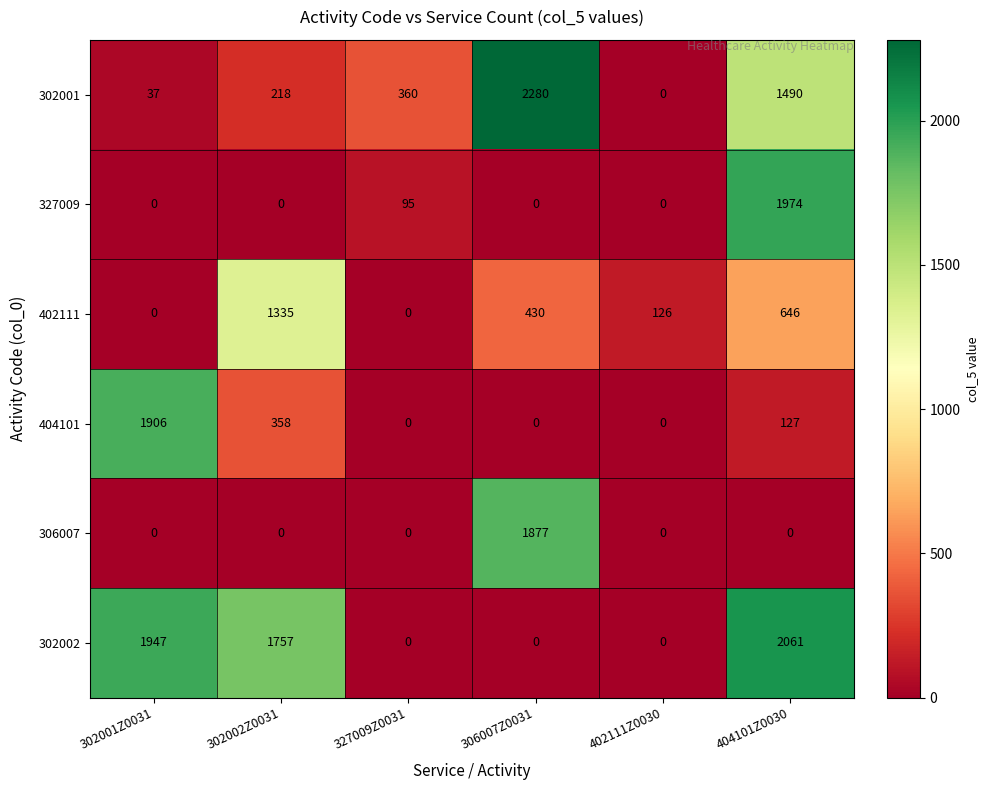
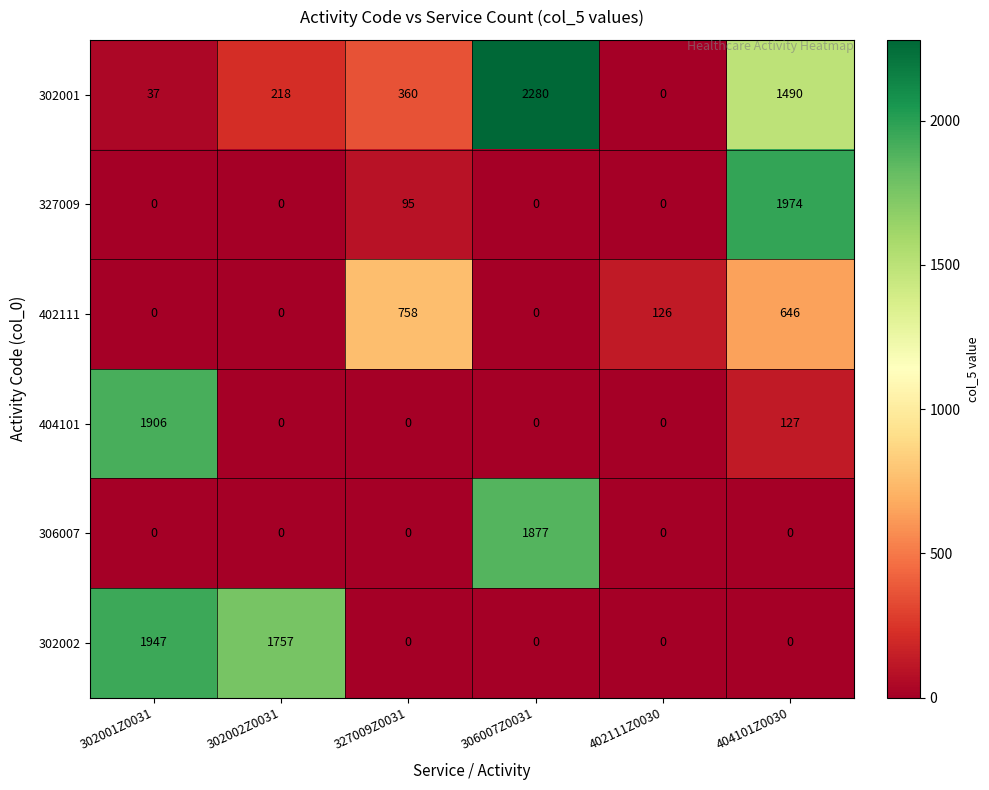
402111, 302002Z0031: 1335 -> 0
402111, 327009Z0031: 0 -> 758
402111, 306007Z0031: 430 -> 0
404101, 302002Z0031: 358 -> 0
302002, 404101Z0030: 2061 -> 0
